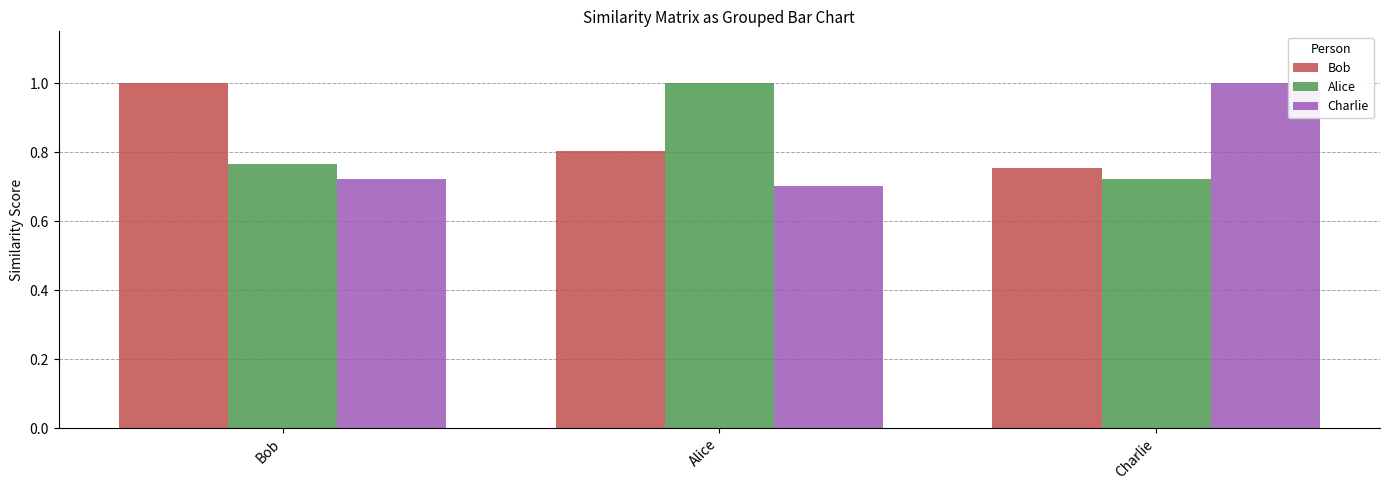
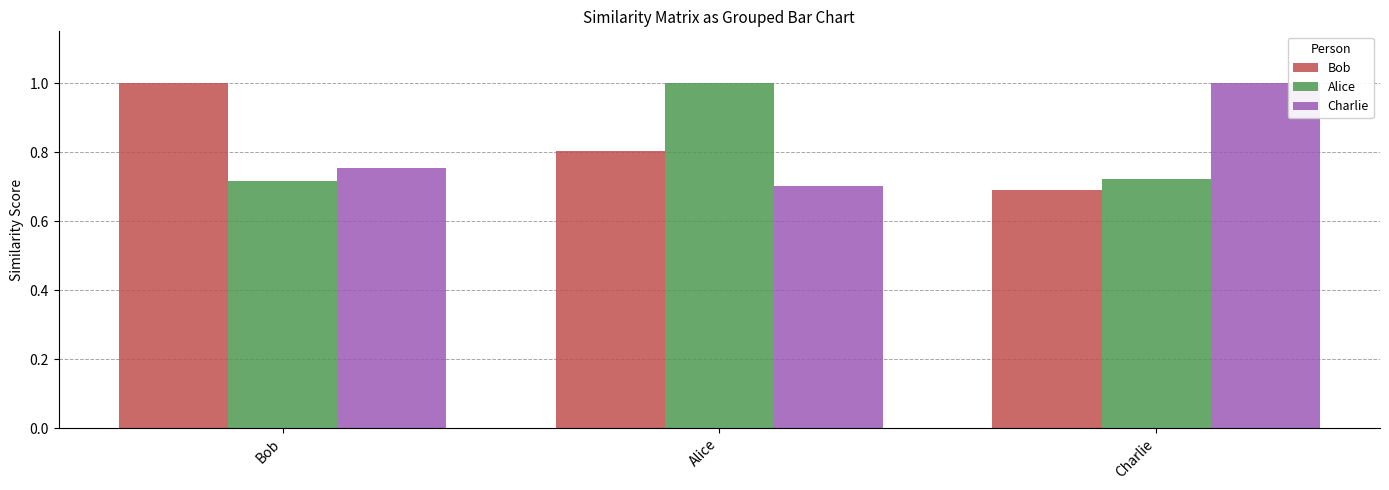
Alice, Bob: 0.77 -> 0.72
Charlie, Bob: 0.72 -> 0.75
Bob, Charlie: 0.75 -> 0.69
